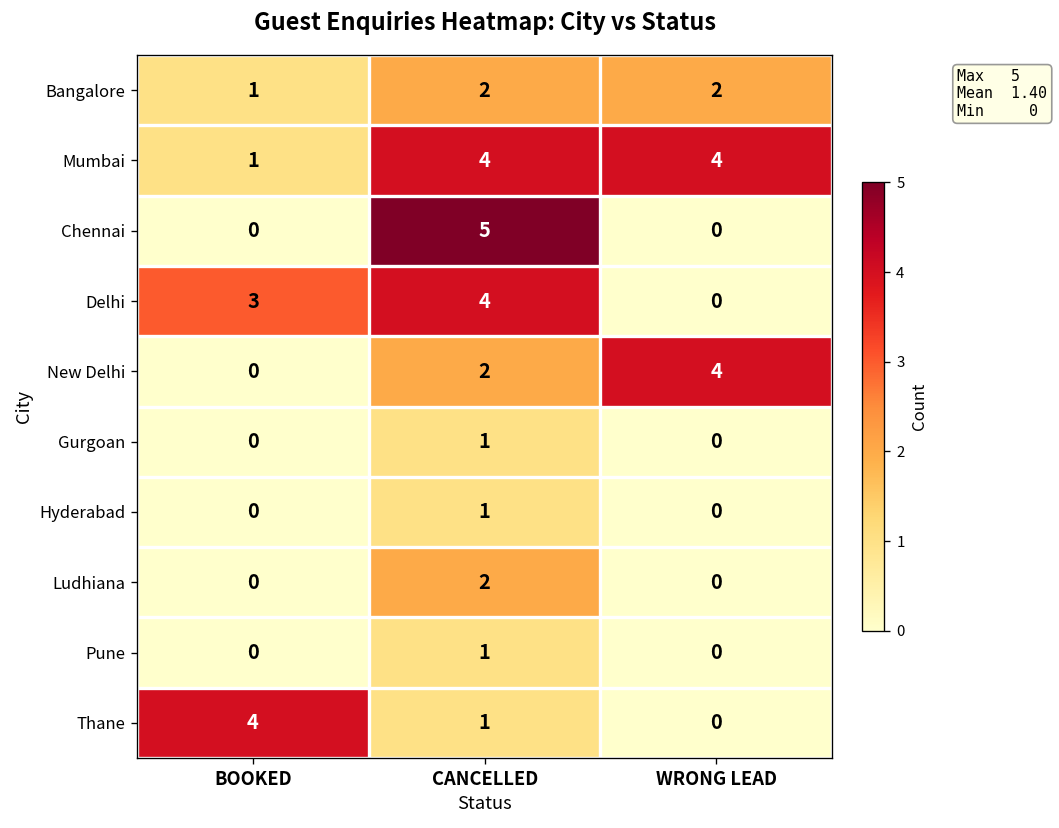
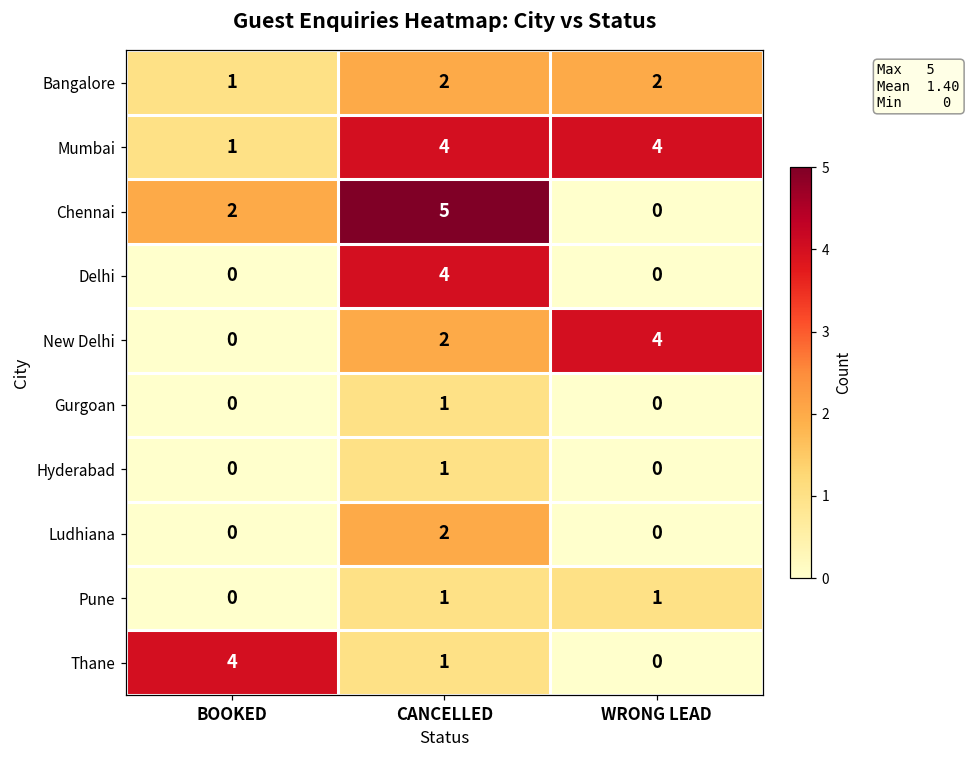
Chennai, BOOKED: 0 -> 2
Delhi, BOOKED: 3 -> 0
Pune, WRONG LEAD: 0 -> 1
